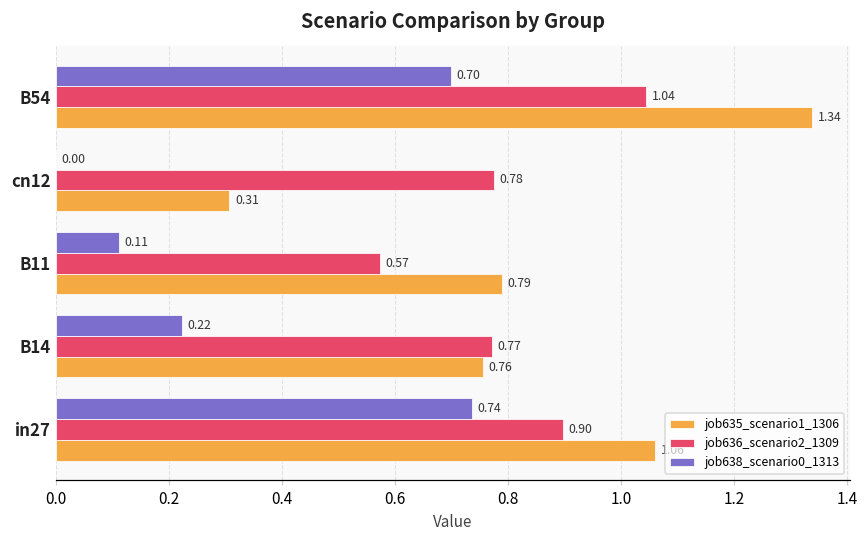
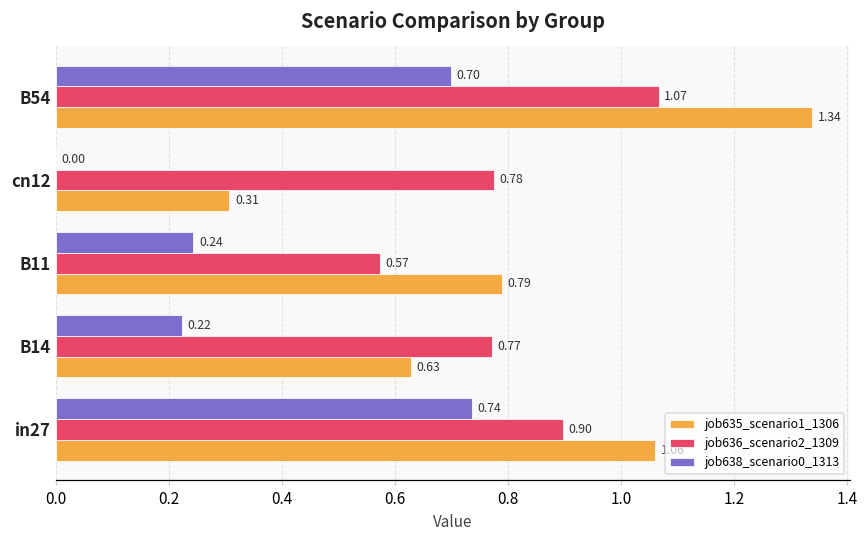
job636_scenario2_1309, B54: 1.04 -> 1.07
job638_scenario0_1313, B11: 0.11 -> 0.24
job635_scenario1_1306, B14: 0.76 -> 0.63
